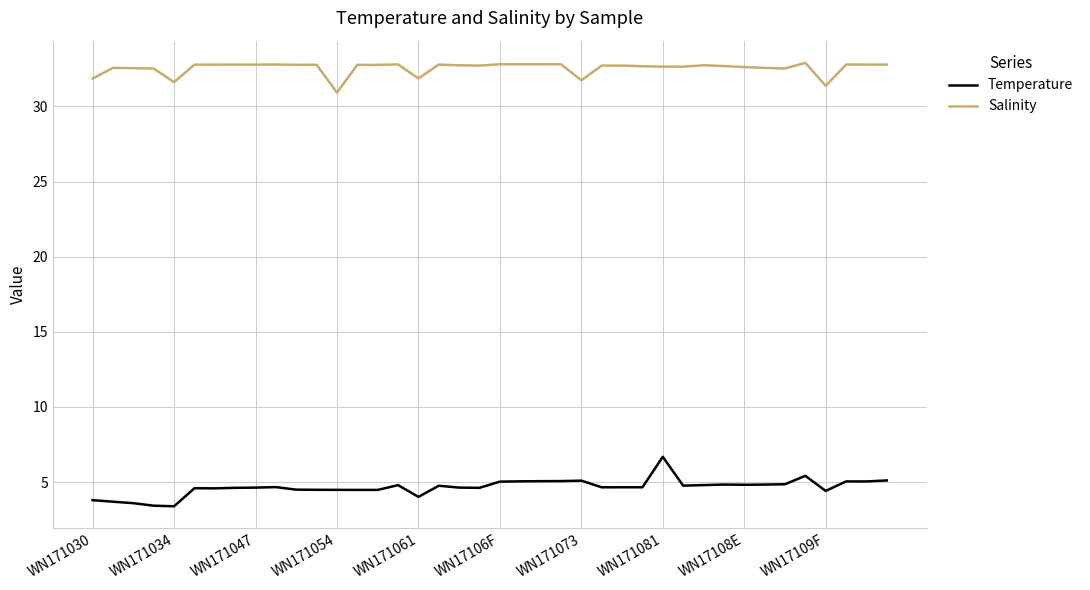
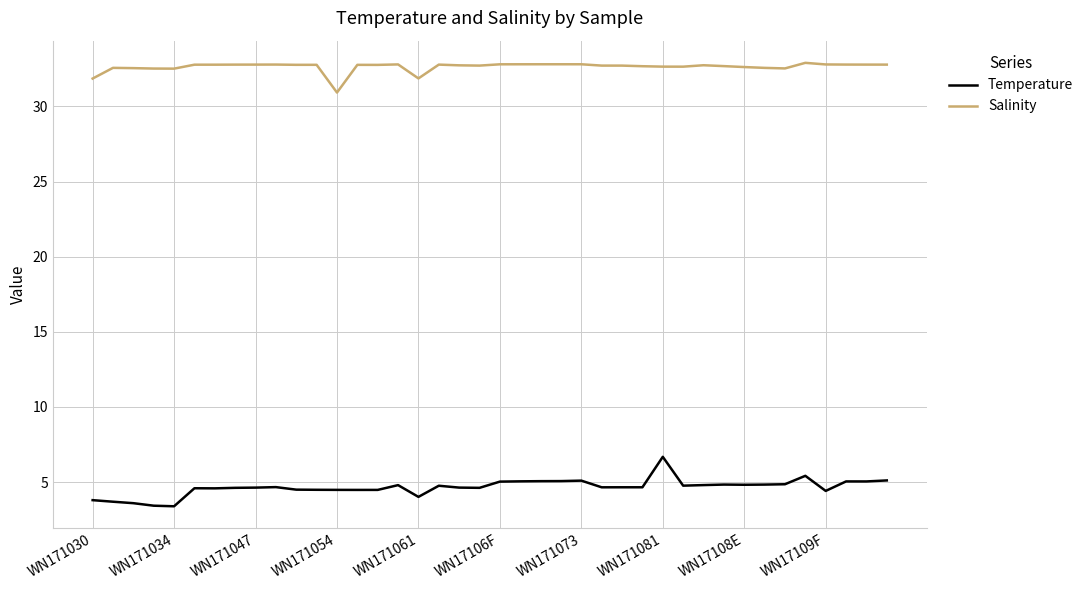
Salinity, WN171034: 31.6 -> 32.5
Salinity, WN171073: 31.7 -> 32.8
Salinity, WN17109F: 31.4 -> 32.8
